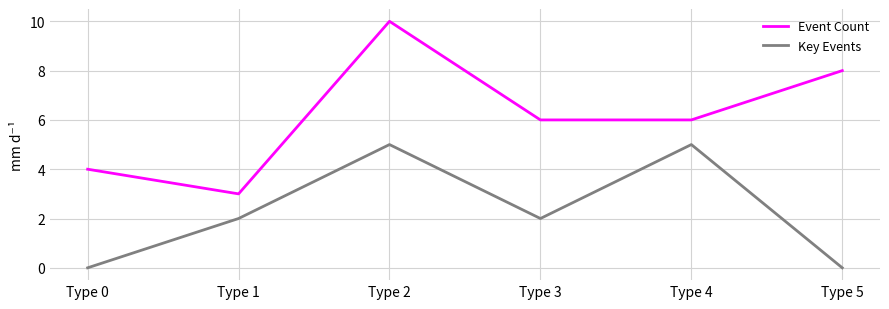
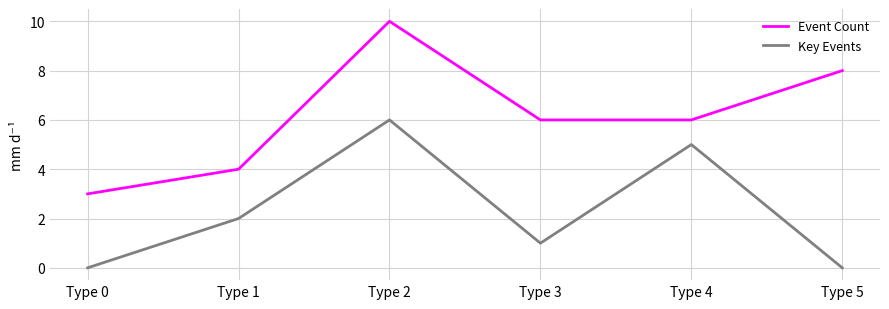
Event Count, Type 0: 4 -> 3
Event Count, Type 1: 3 -> 4
Key Events, Type 2: 5 -> 6
Key Events, Type 3: 2 -> 1
